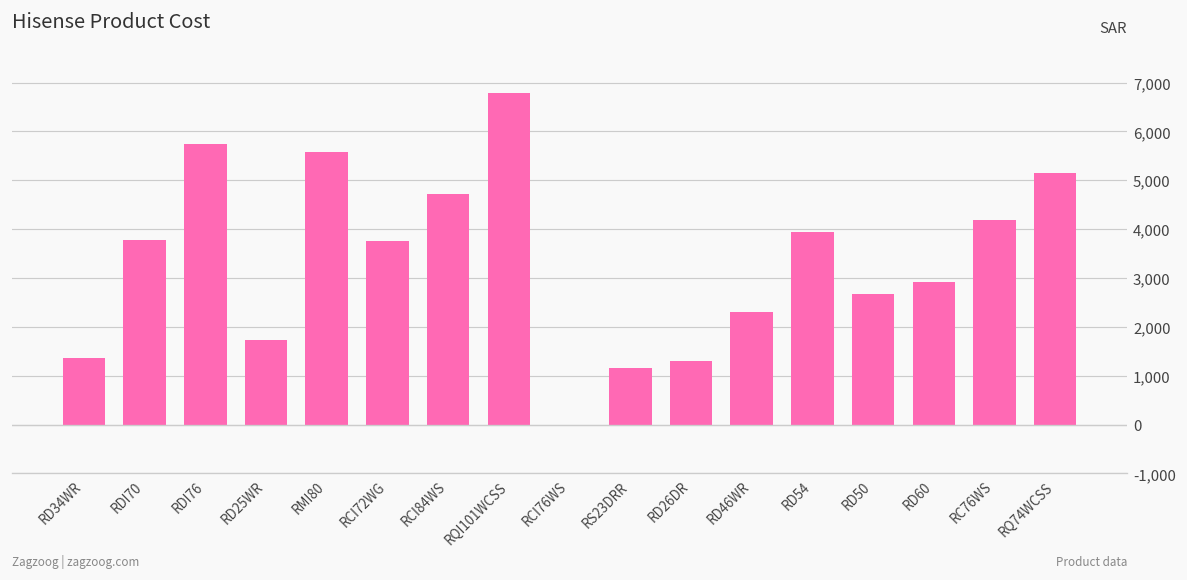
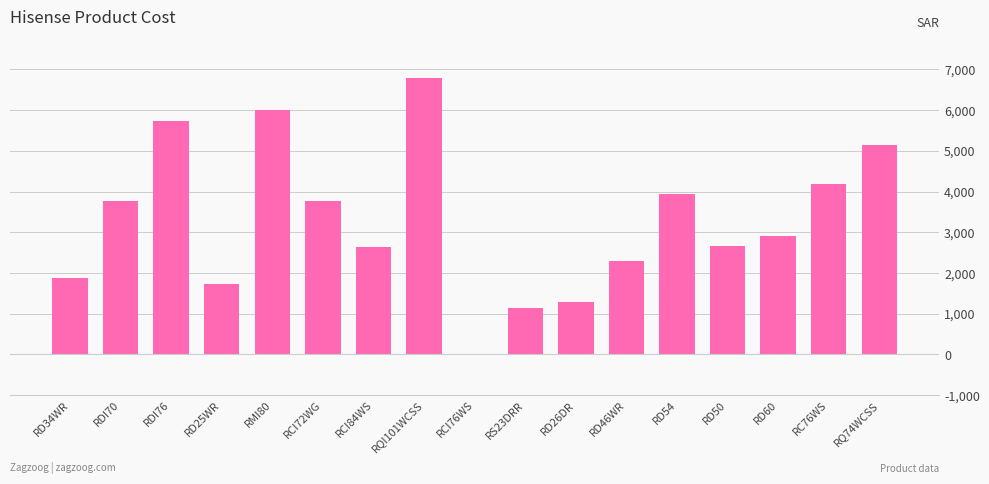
RD34WR: 1,400 -> 1,900
RMI80: 5,600 -> 6,000
RCI84WS: 4,700 -> 2,600
